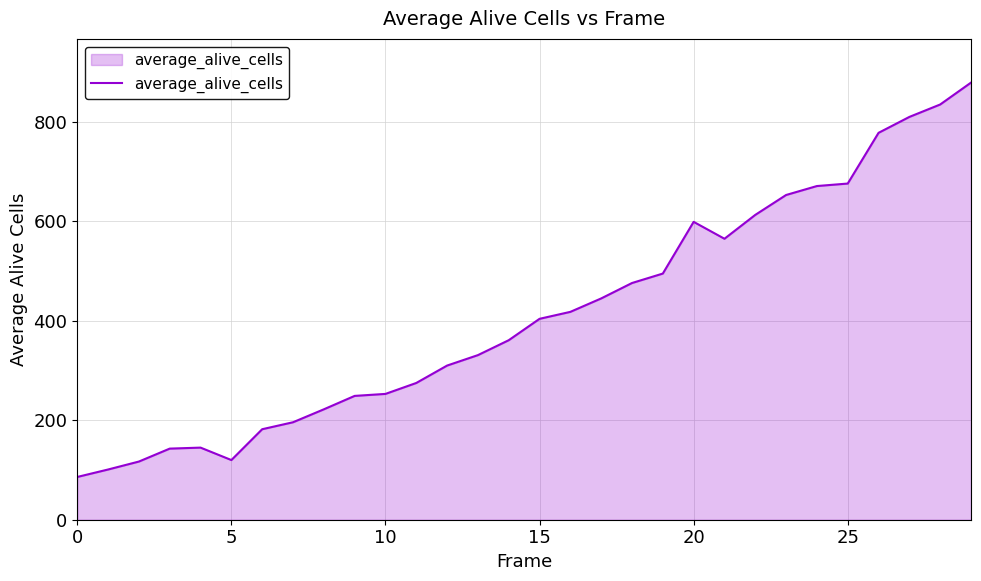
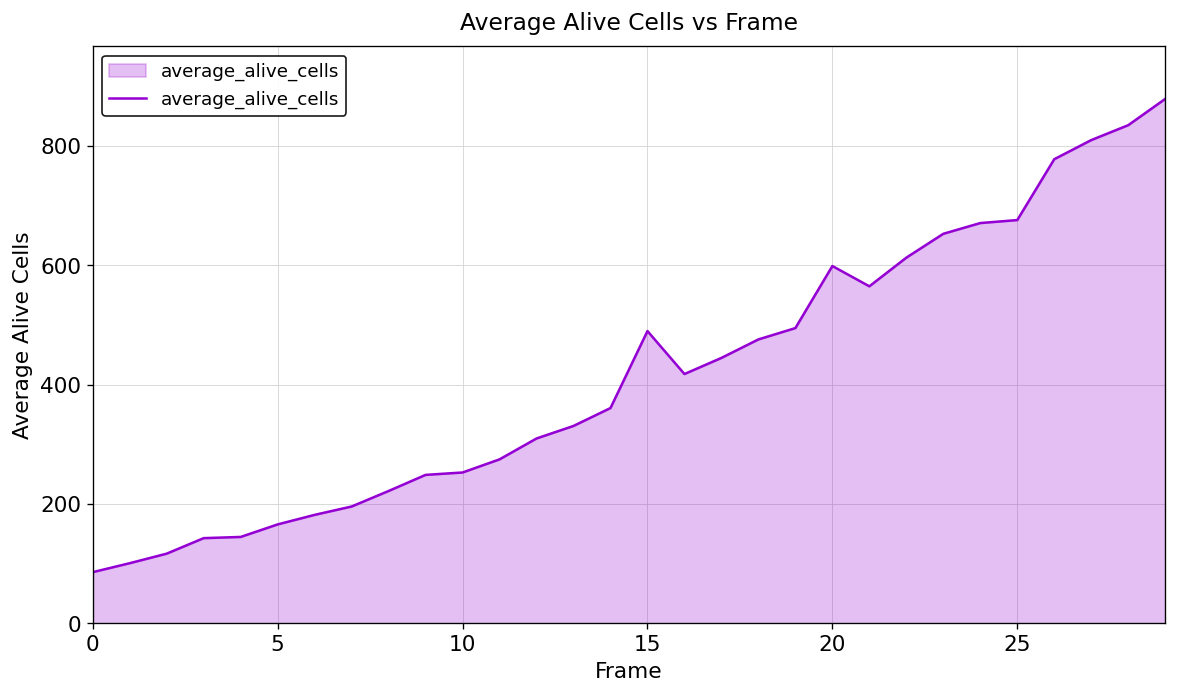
5: 120 -> 170
15: 400 -> 490
